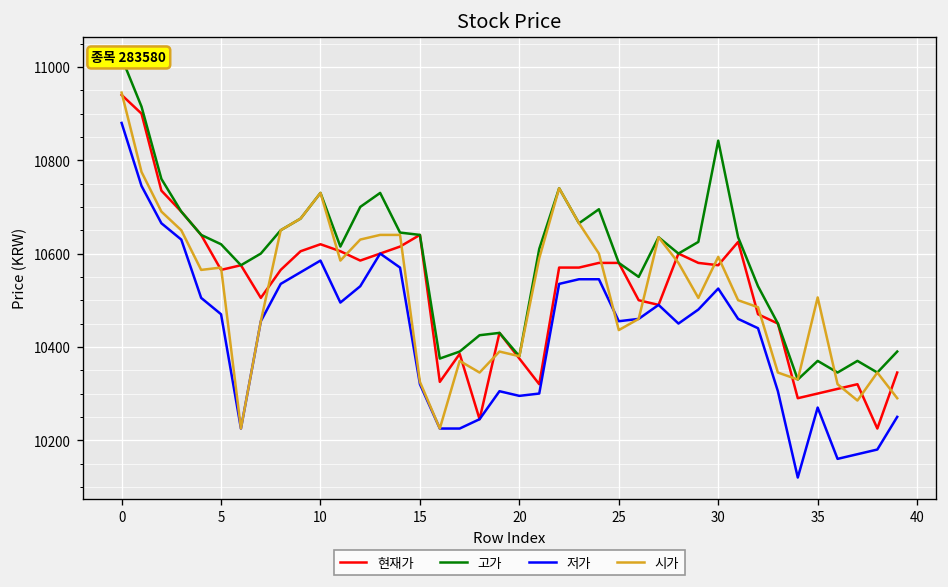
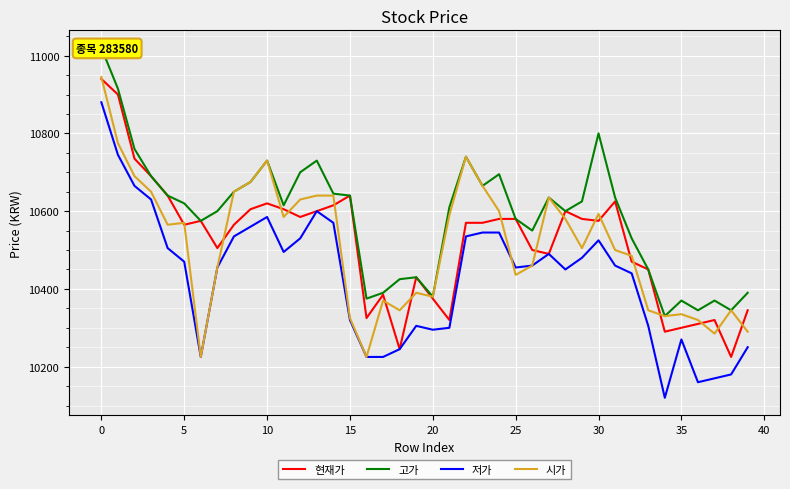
고가, 30: 10840 -> 10800
시가, 35: 10510 -> 10340
